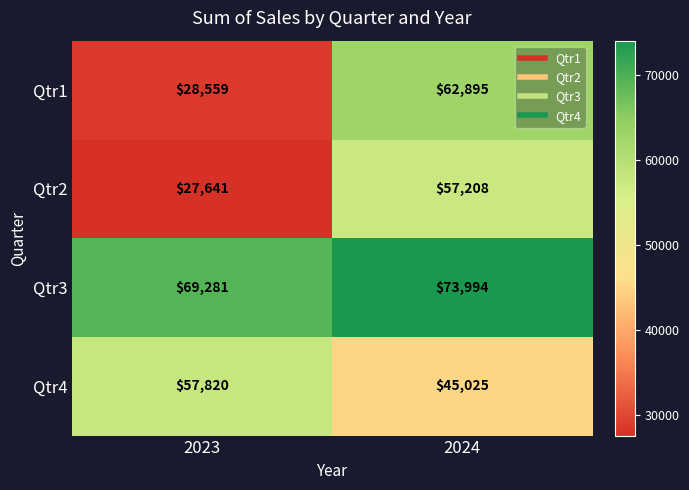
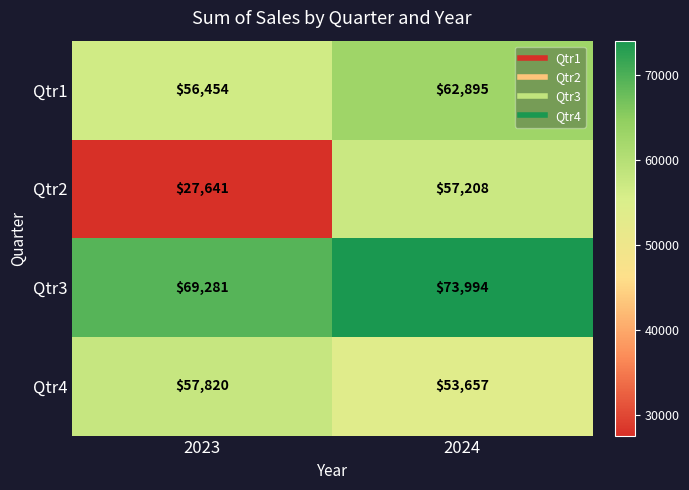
Qtr1, 2023: $28,559 -> $56,454
Qtr4, 2024: $45,025 -> $53,657
